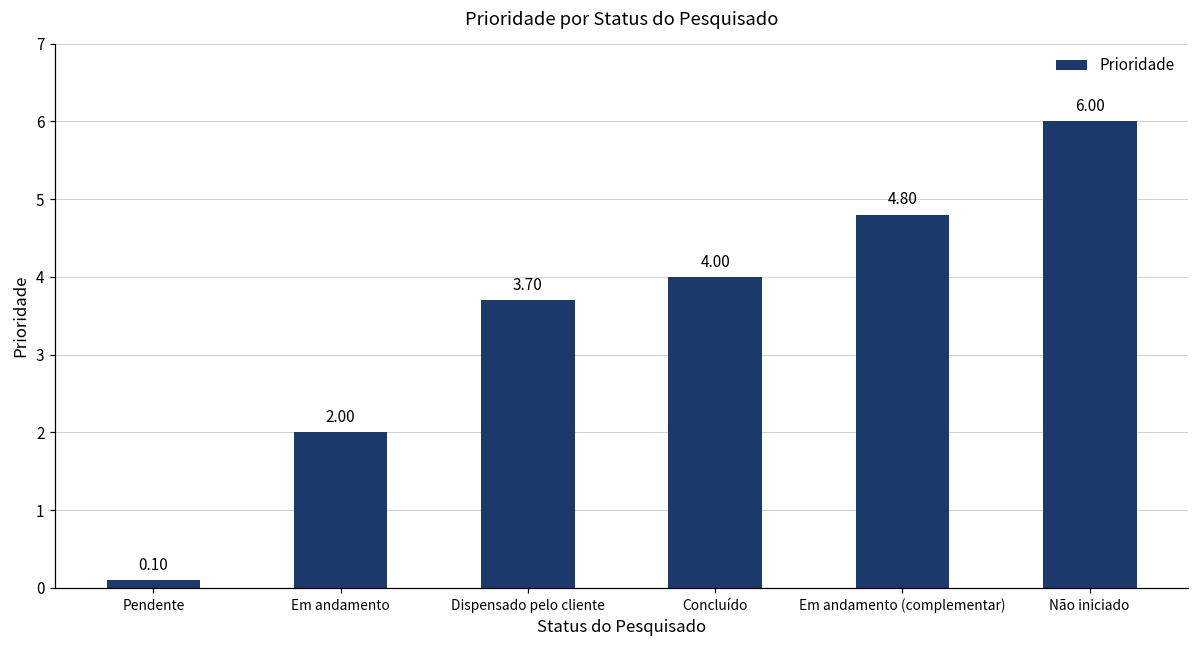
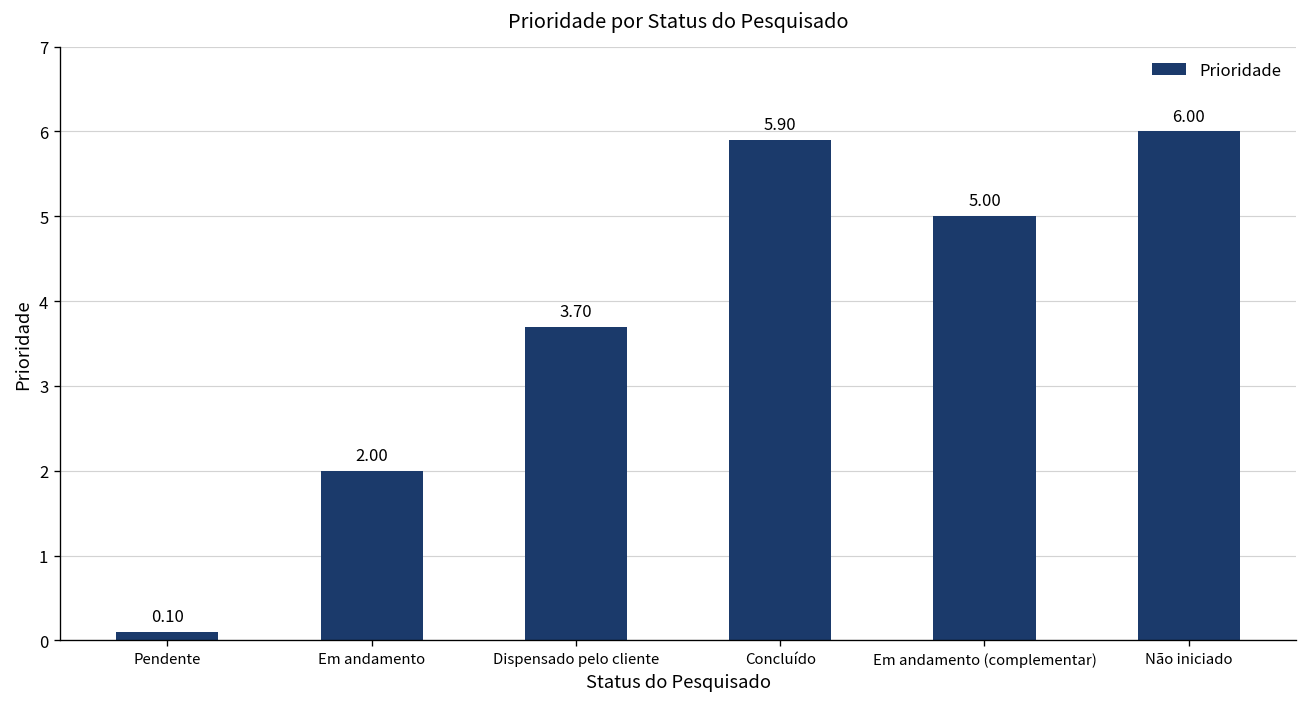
Concluído: 4.00 -> 5.90
Em andamento (complementar): 4.80 -> 5.00
